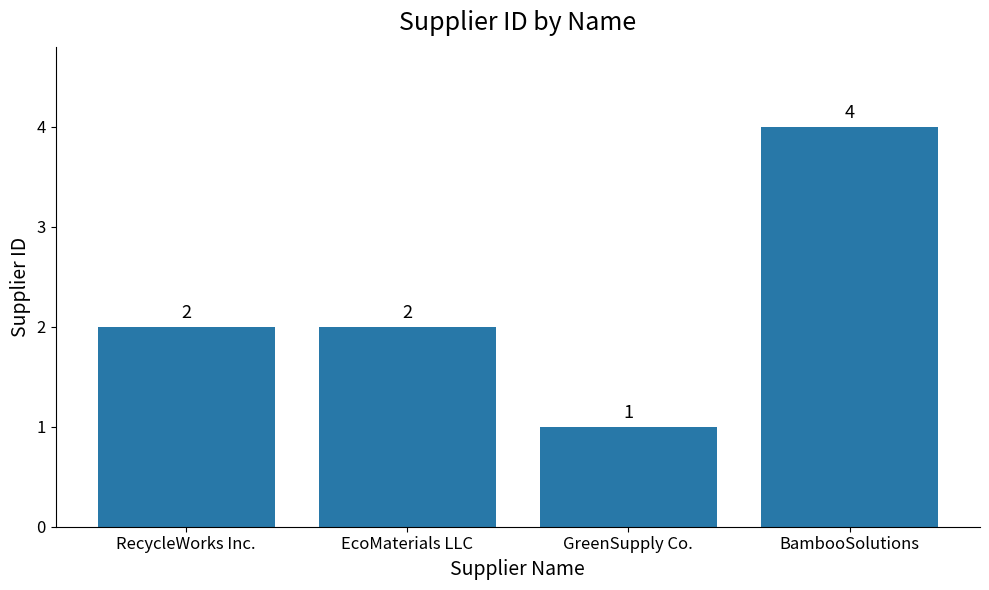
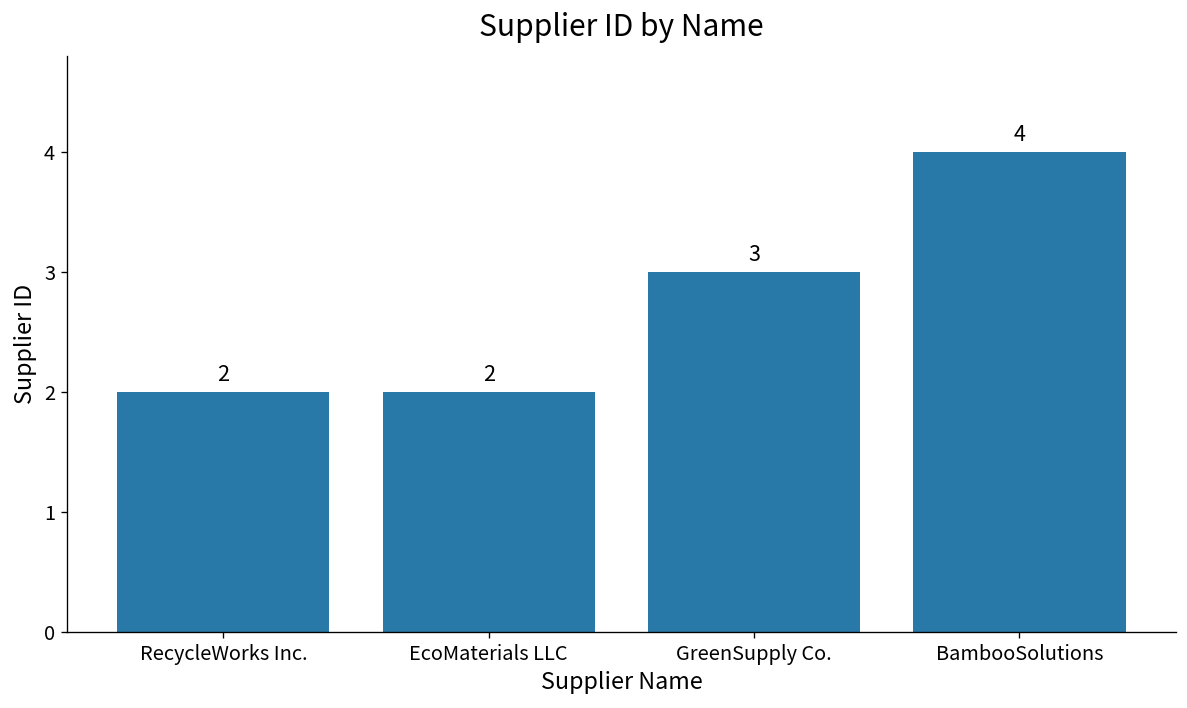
GreenSupply Co.: 1 -> 3
